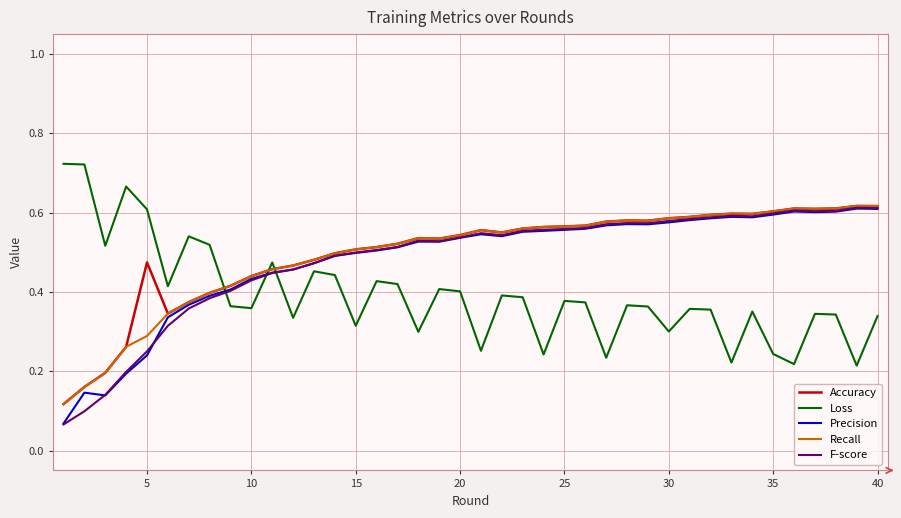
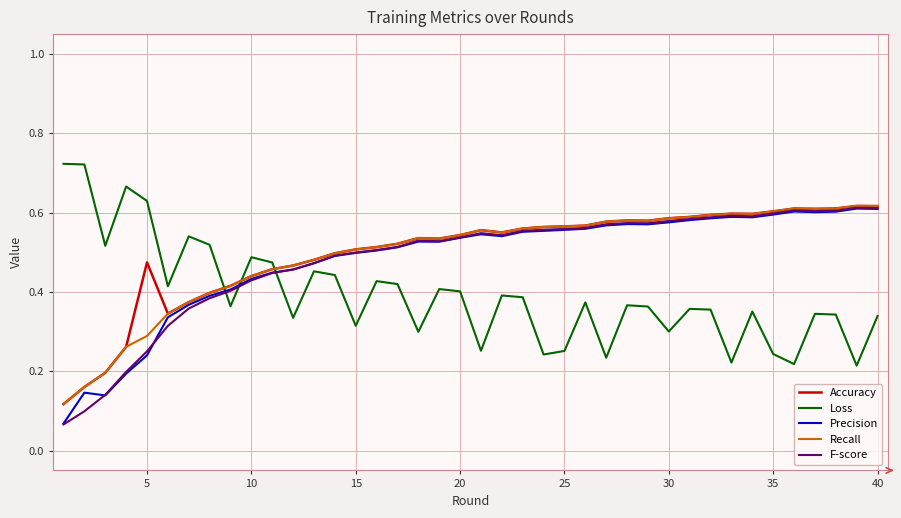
Loss, 5: 0.61 -> 0.63
Loss, 10: 0.36 -> 0.49
Loss, 25: 0.38 -> 0.25
